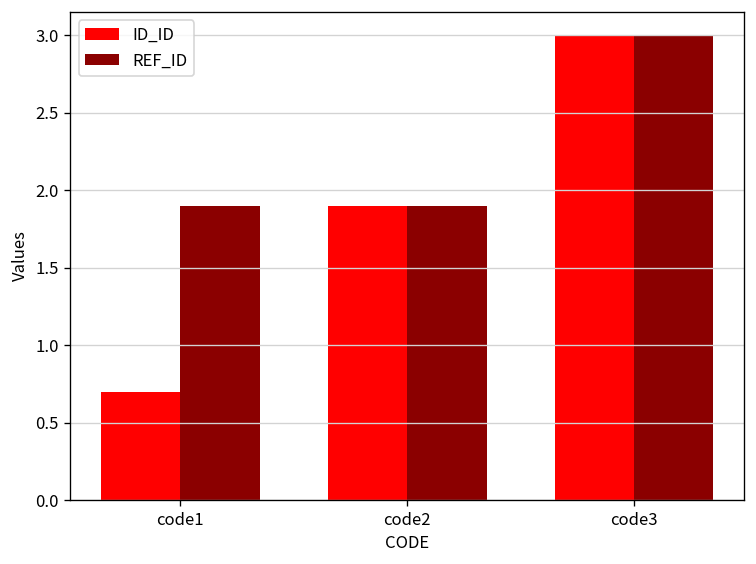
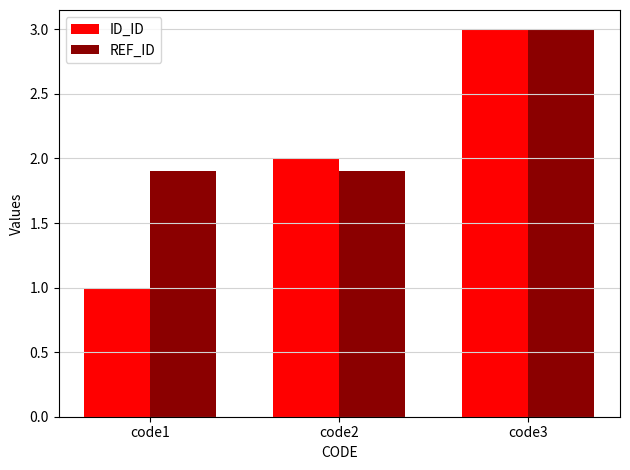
ID_ID, code1: 0.7 -> 1.0
ID_ID, code2: 1.9 -> 2.0
